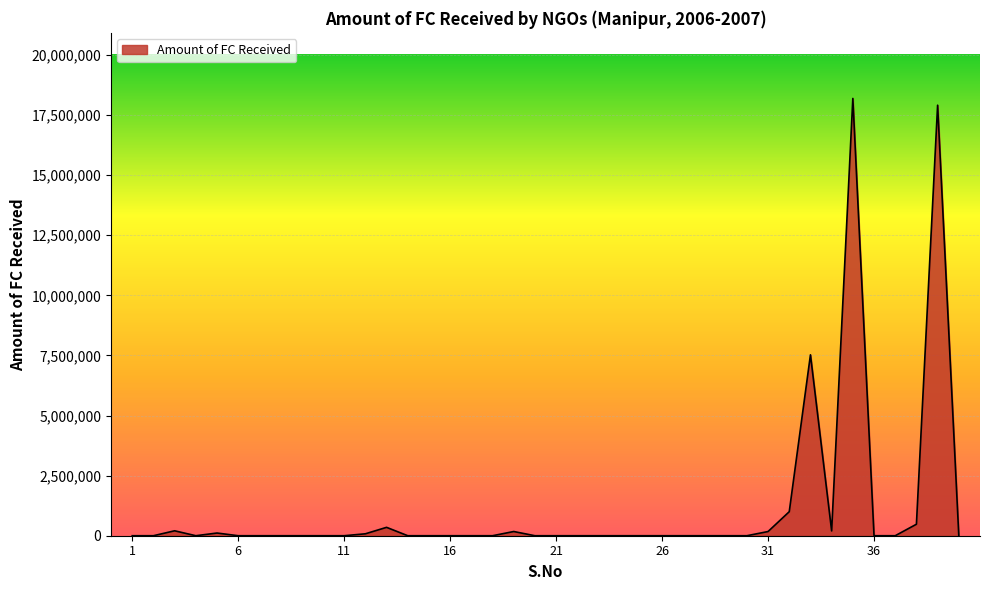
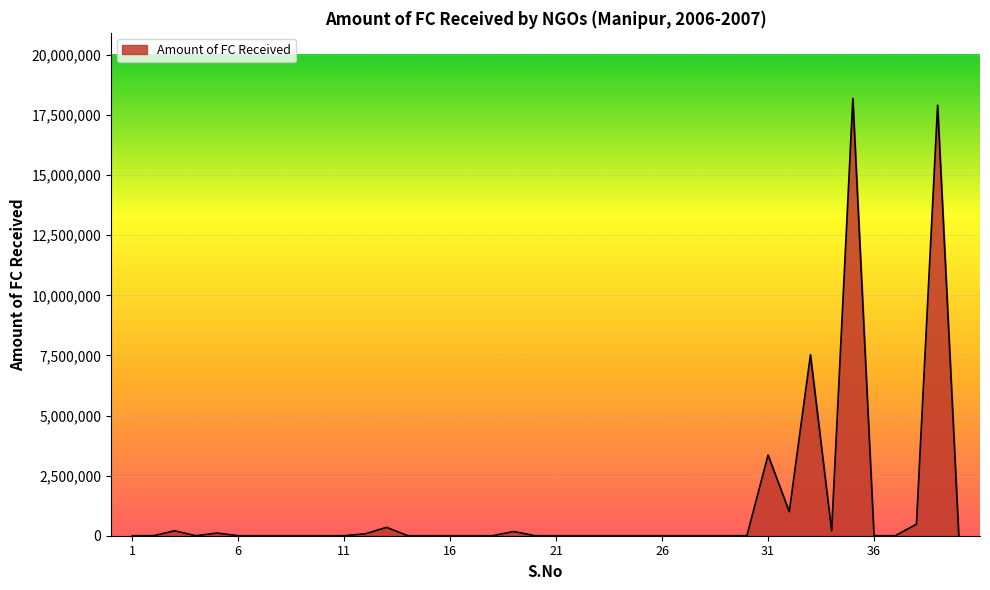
31: 200,000 -> 3,400,000
